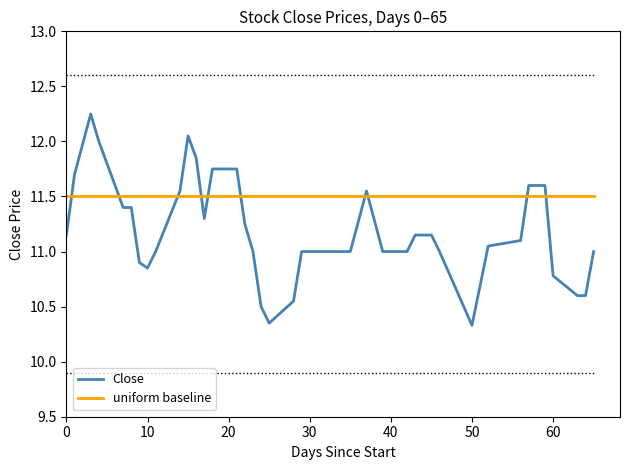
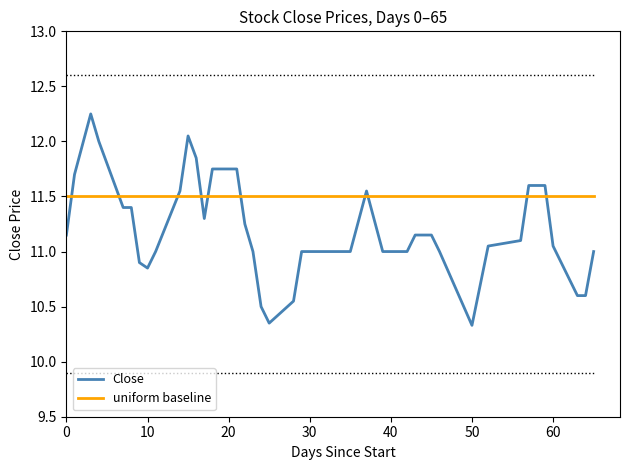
Close, 60: 10.78 -> 11.05
